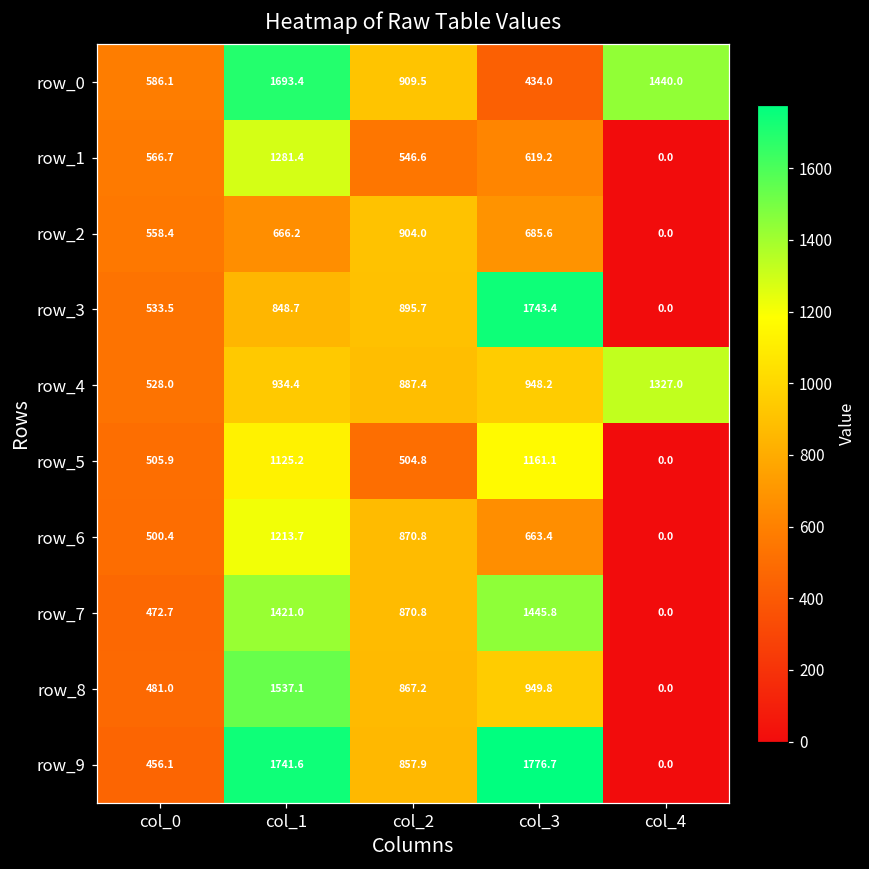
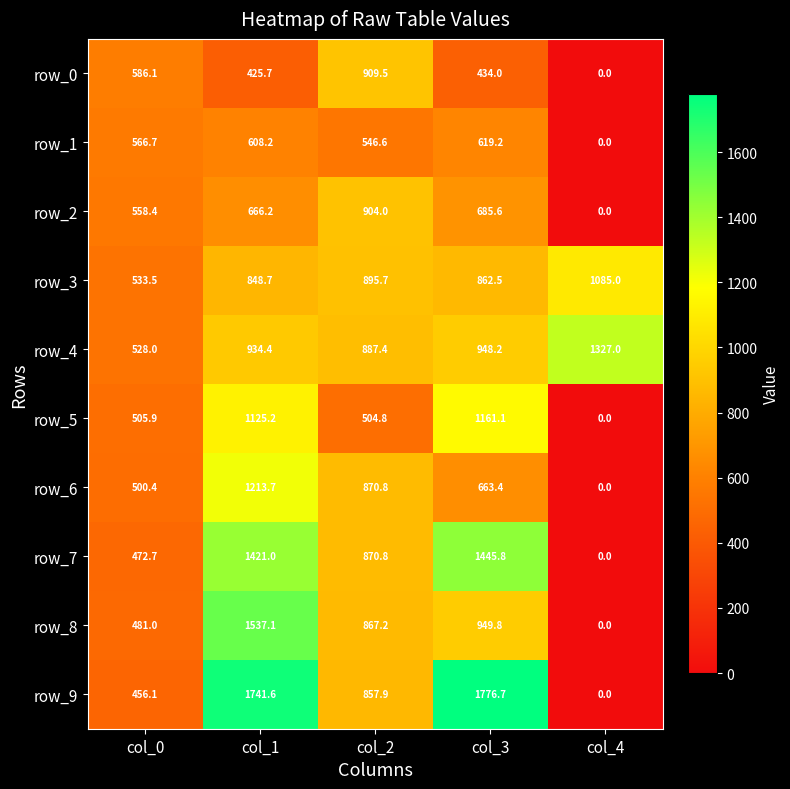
row_0, col_1: 1693.4 -> 425.7
row_0, col_4: 1440.0 -> 0.0
row_1, col_1: 1281.4 -> 608.2
row_3, col_3: 1743.4 -> 862.5
row_3, col_4: 0.0 -> 1085.0
